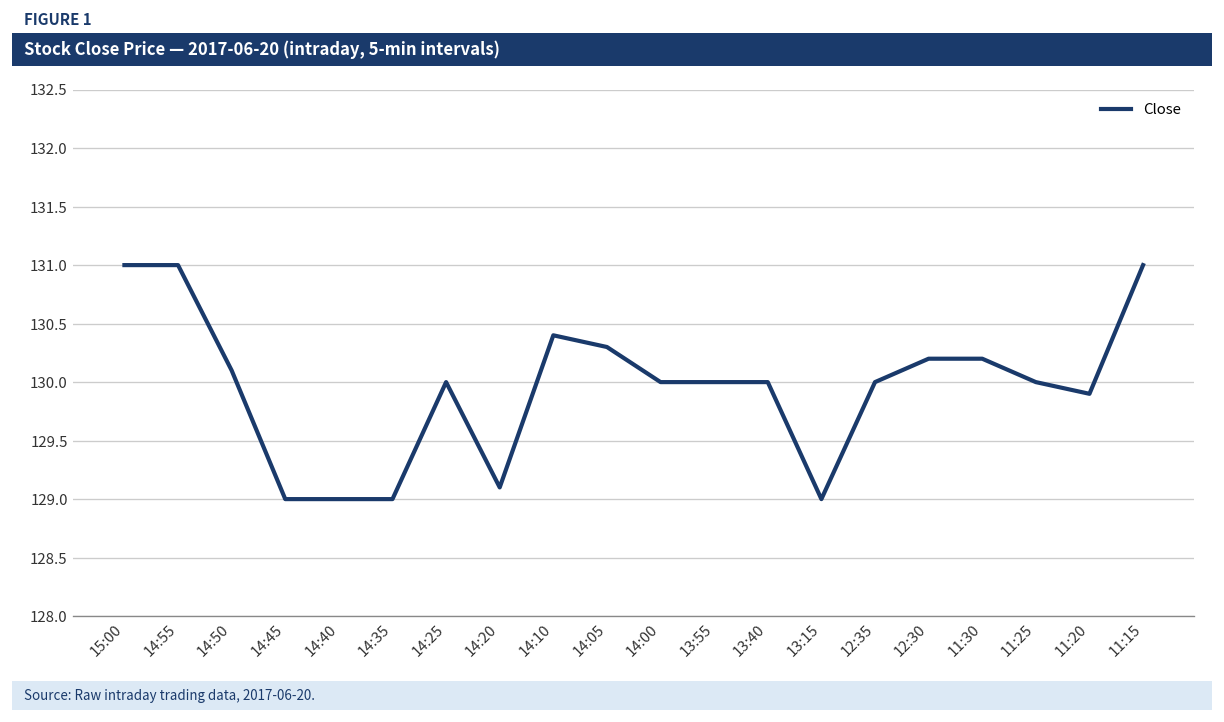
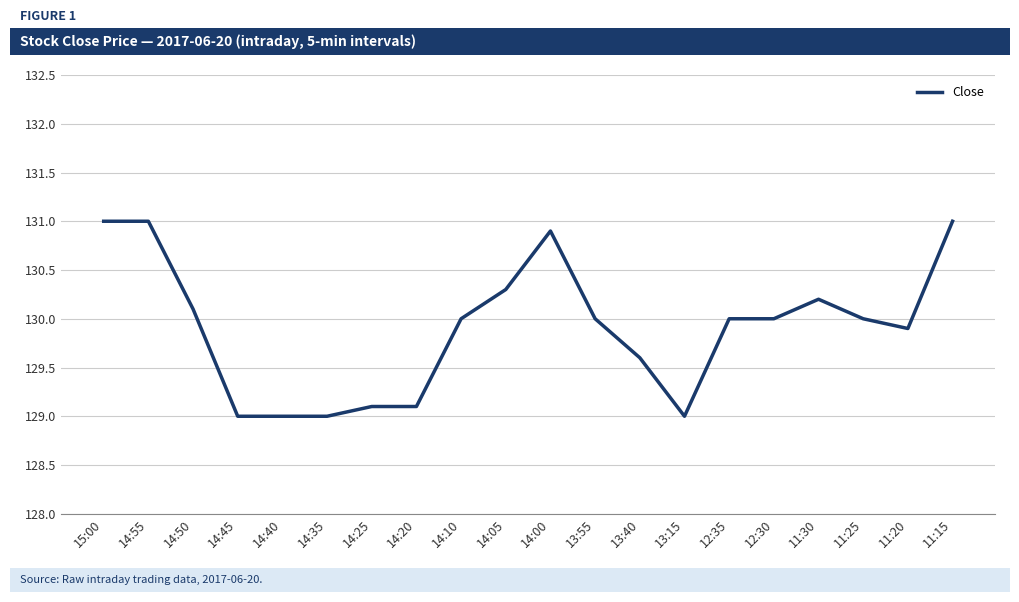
14:25: 130.0 -> 129.1
14:10: 130.4 -> 130.0
14:00: 130.0 -> 130.9
13:40: 130.0 -> 129.6
12:30: 130.2 -> 130.0
